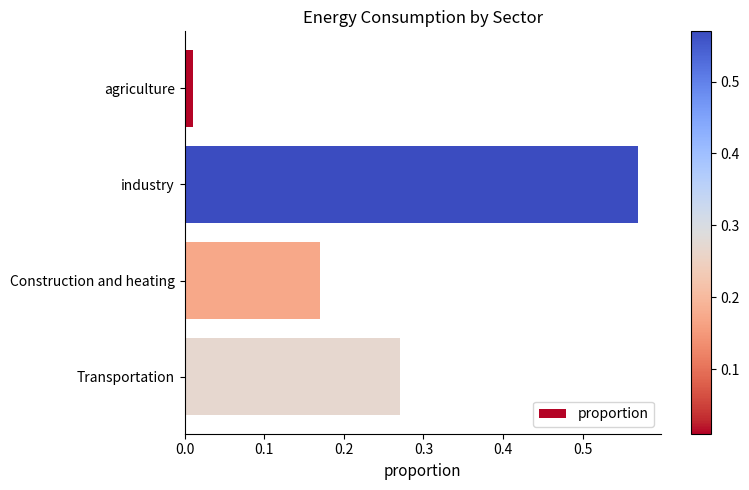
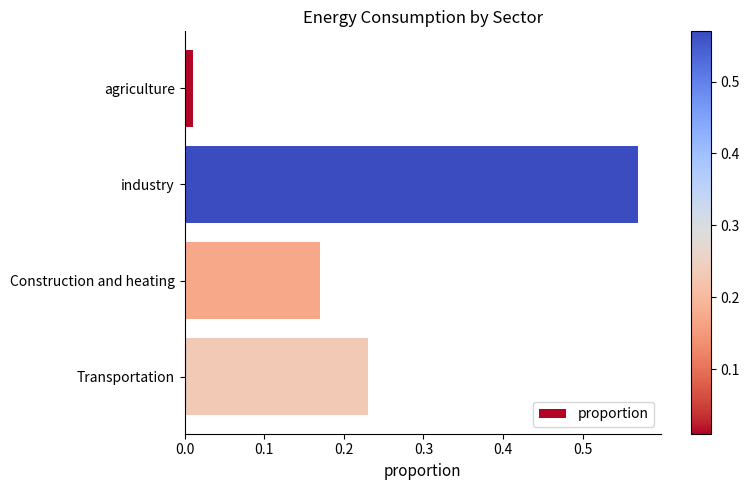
Transportation: 0.27 -> 0.23
